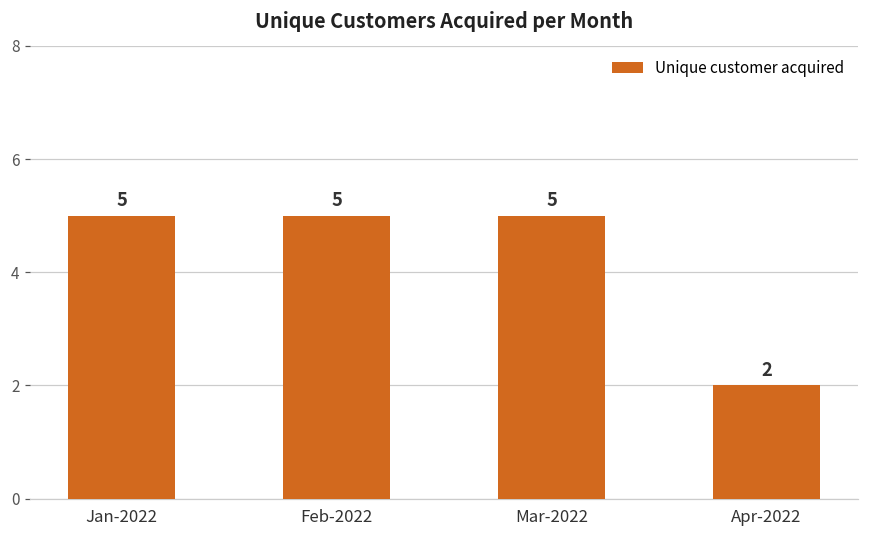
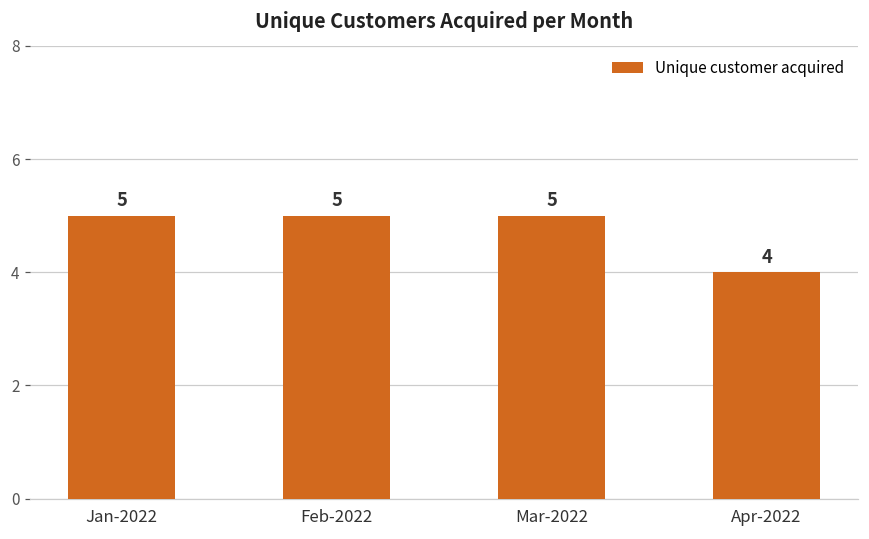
Apr-2022: 2 -> 4
